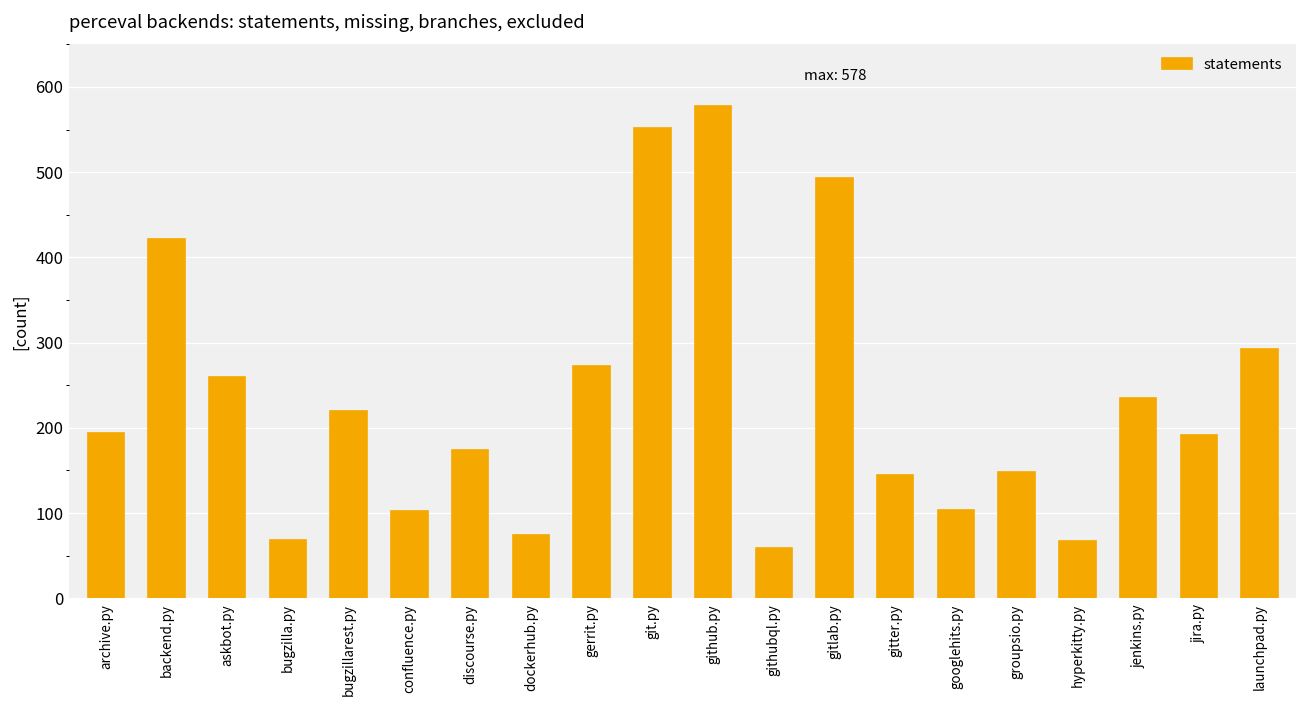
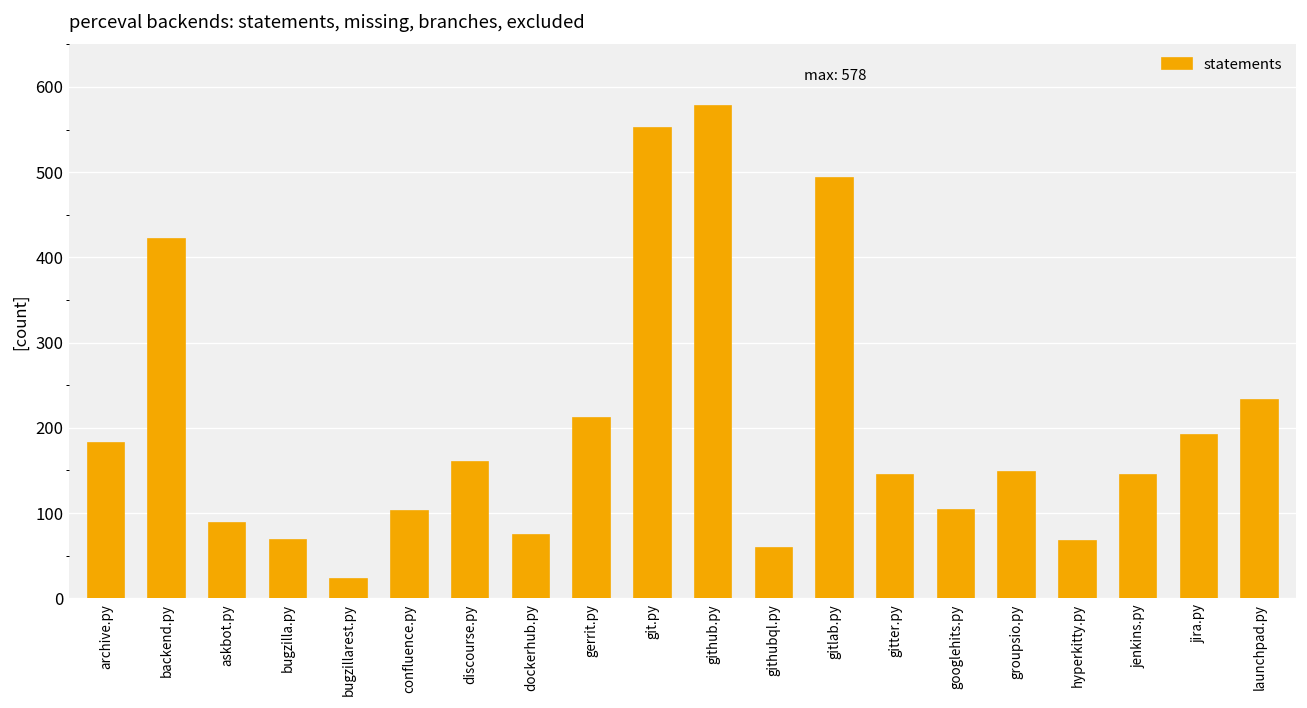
archive.py: 190 -> 180
askbot.py: 260 -> 90
bugzillarest.py: 220 -> 20
discourse.py: 170 -> 160
gerrit.py: 270 -> 210
jenkins.py: 240 -> 150
launchpad.py: 290 -> 230
